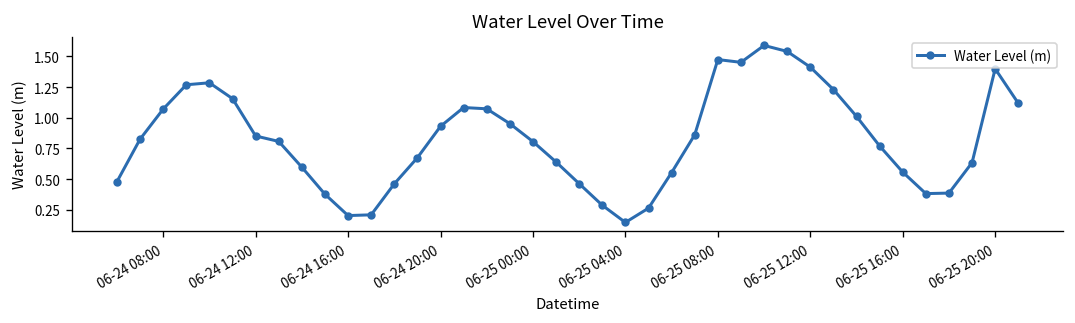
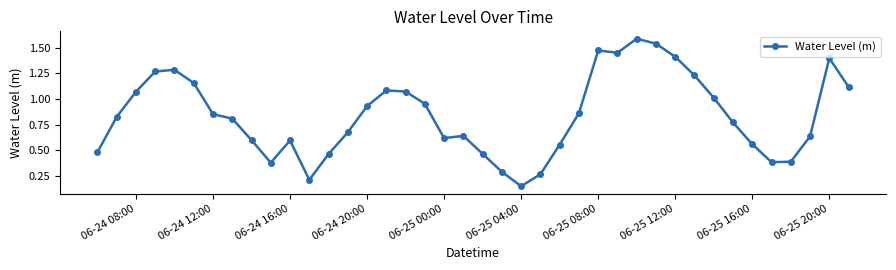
06-24 16:00: 0.20 -> 0.59
06-25 00:00: 0.81 -> 0.62
